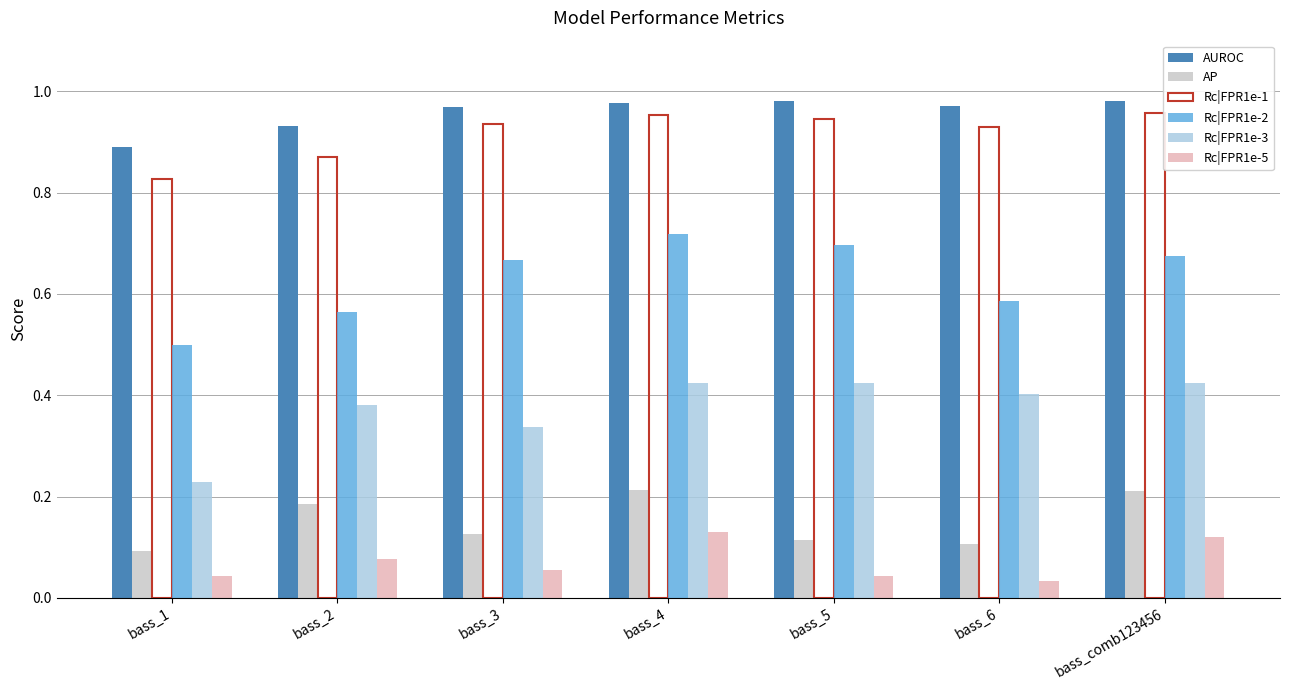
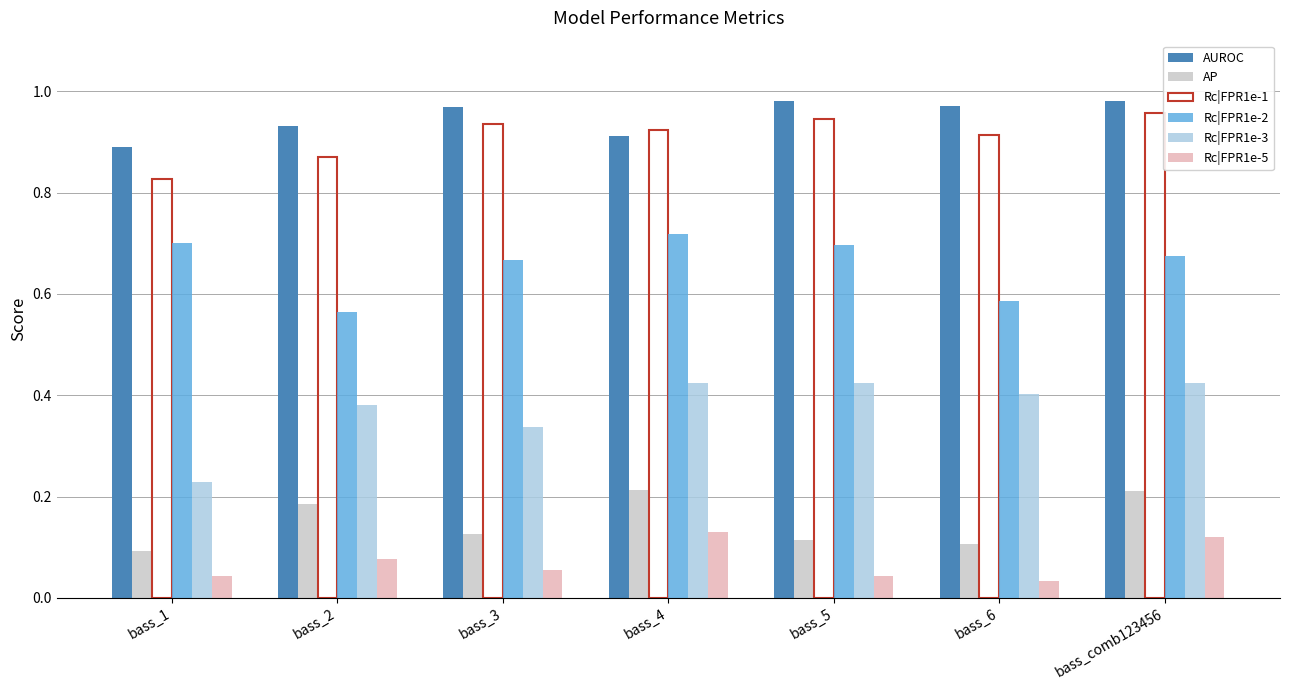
Rc|FPR1e-2, bass_1: 0.5 -> 0.7
AUROC, bass_4: 0.98 -> 0.91
Rc|FPR1e-1, bass_4: 0.95 -> 0.92
Rc|FPR1e-1, bass_6: 0.93 -> 0.91
